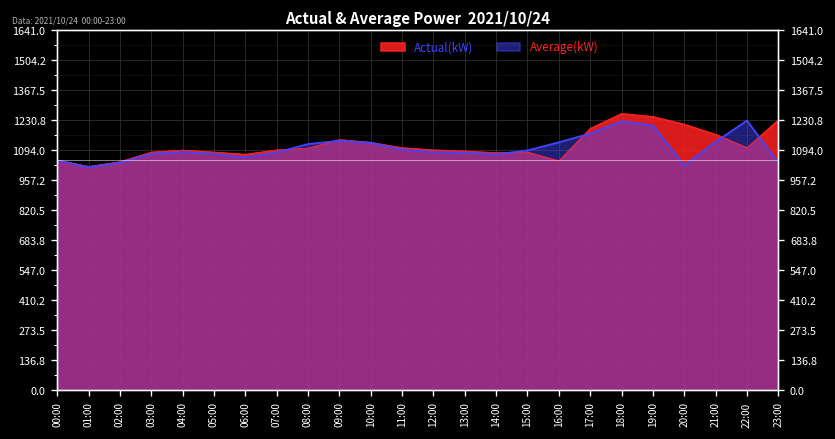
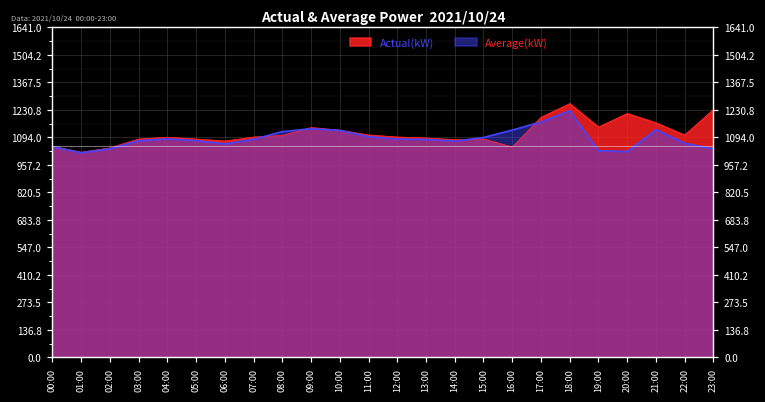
Actual(kW), 19:00: 1250 -> 1150
Average(kW), 19:00: 1210 -> 1030
Average(kW), 22:00: 1230 -> 1070
